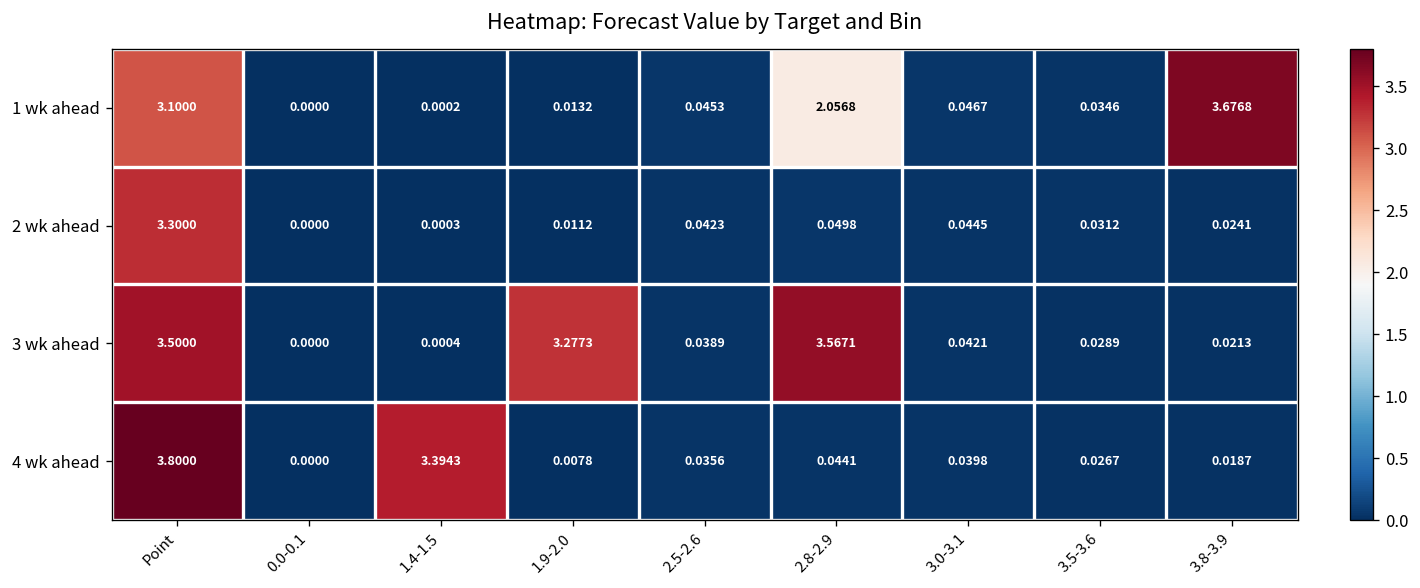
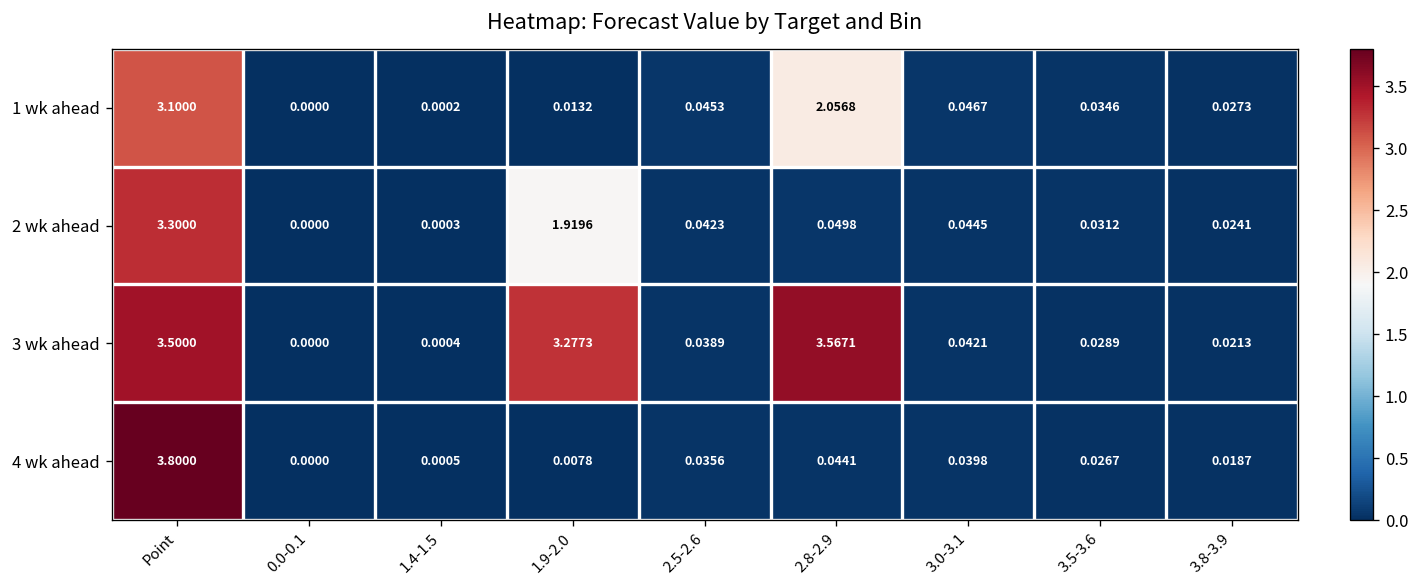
1 wk ahead, 3.8-3.9: 3.6768 -> 0.0273
2 wk ahead, 1.9-2.0: 0.0112 -> 1.9196
4 wk ahead, 1.4-1.5: 3.3943 -> 0.0005
